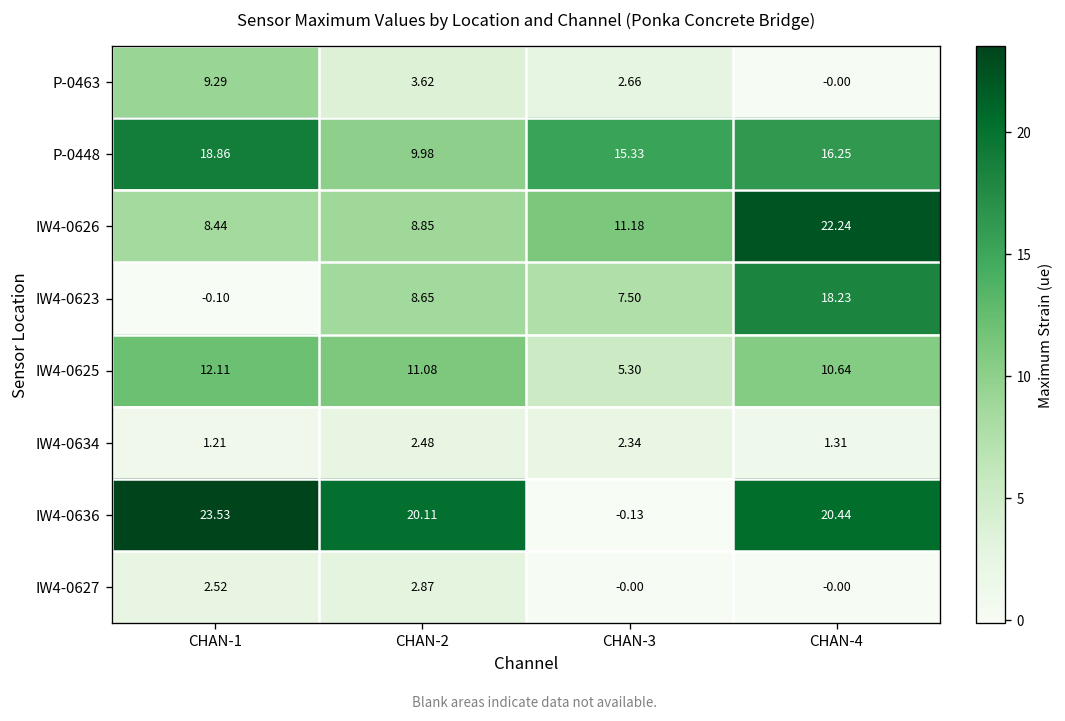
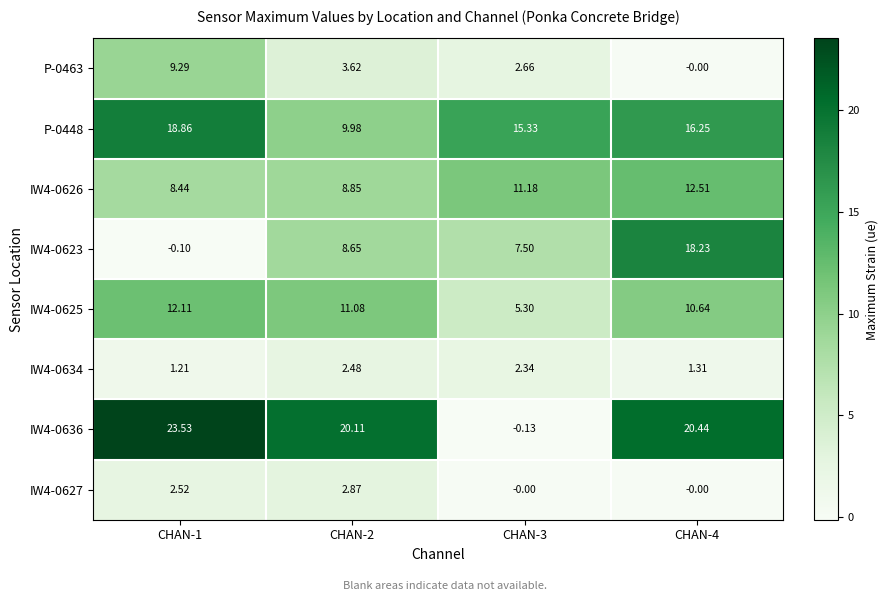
IW4-0626, CHAN-4: 22.24 -> 12.51
